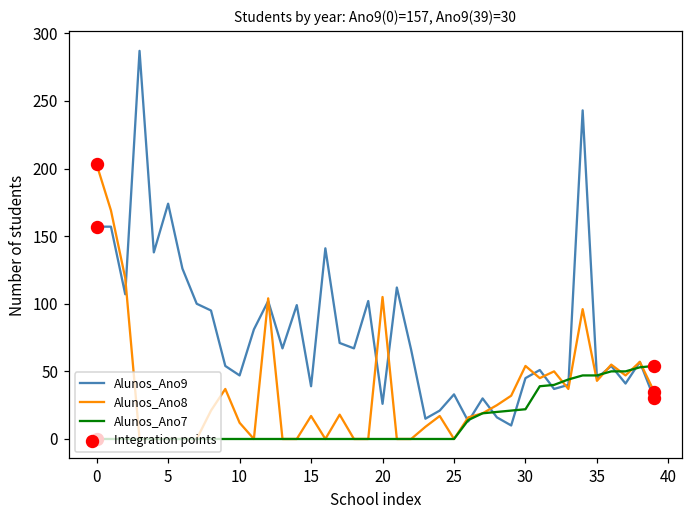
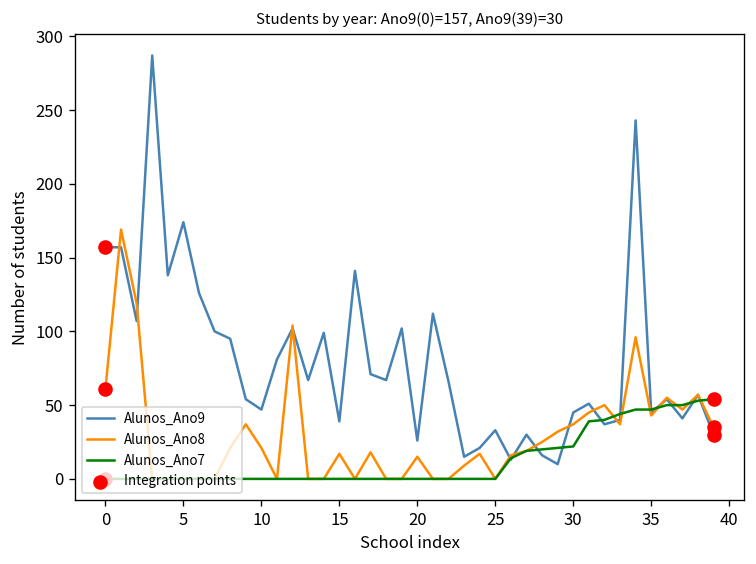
Alunos_Ano8, 0: 203 -> 61
Alunos_Ano8, 10: 12 -> 21
Alunos_Ano8, 20: 105 -> 15
Alunos_Ano8, 30: 54 -> 37
